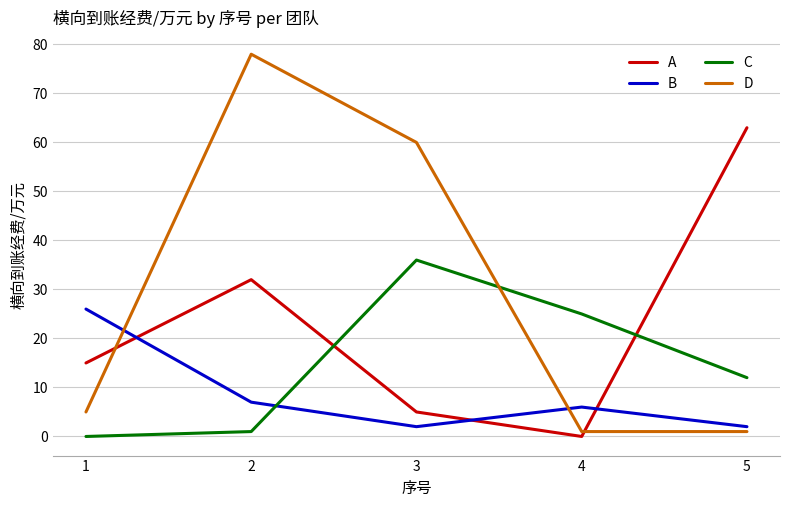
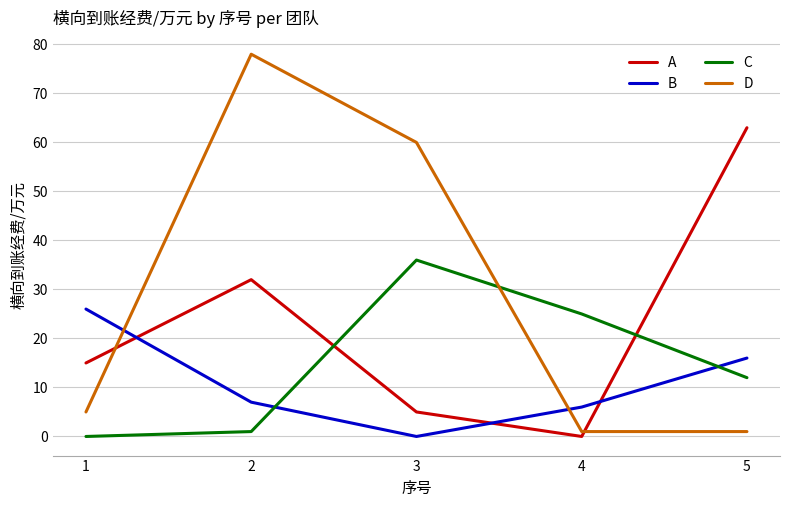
B, 3: 2 -> 0
B, 5: 2 -> 16
